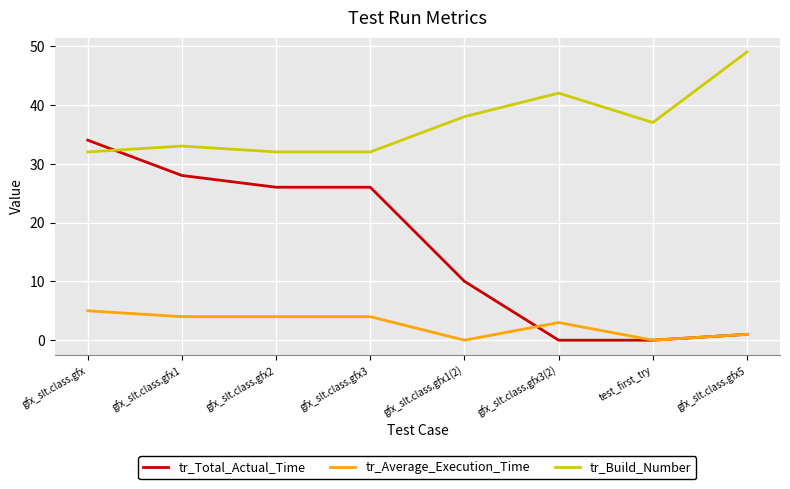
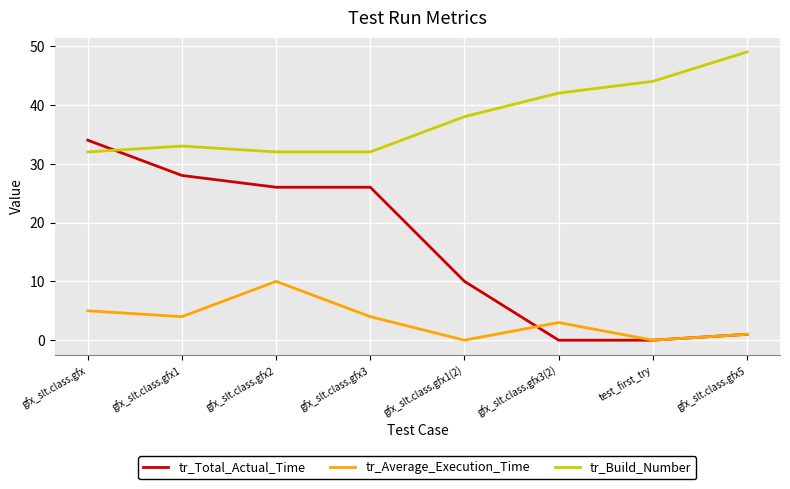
tr_Average_Execution_Time, gfx_slt.class.gfx2: 4 -> 10
tr_Build_Number, test_first_try: 37 -> 44
